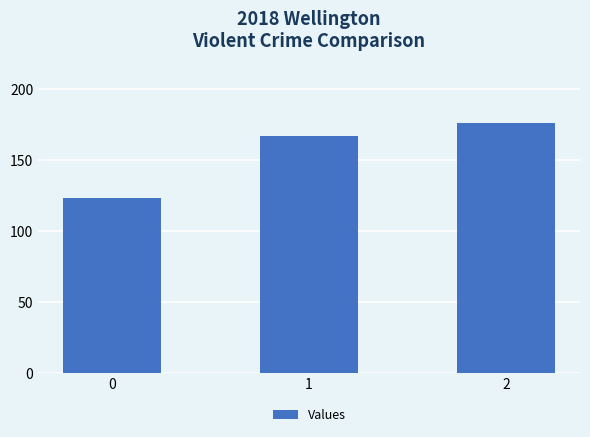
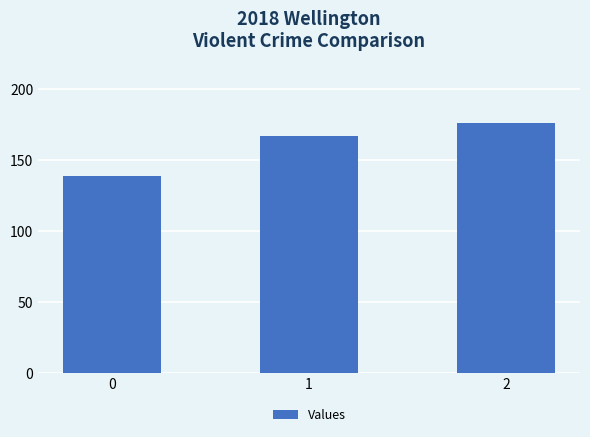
0: 123 -> 139
